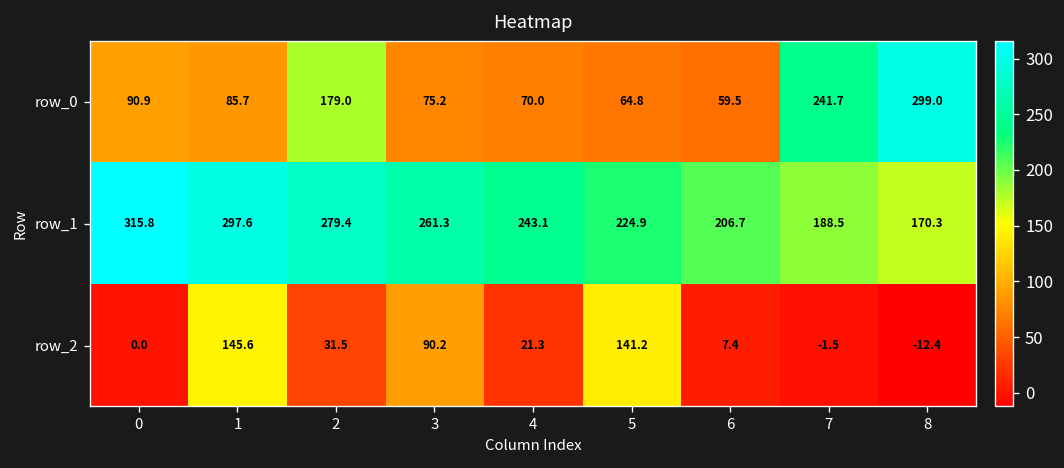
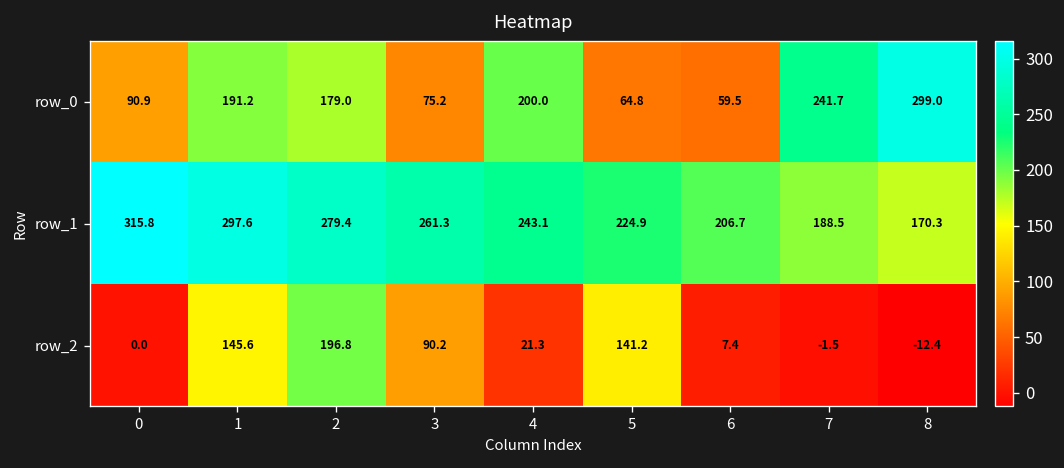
row_0, 1: 85.7 -> 191.2
row_0, 4: 70.0 -> 200.0
row_2, 2: 31.5 -> 196.8
